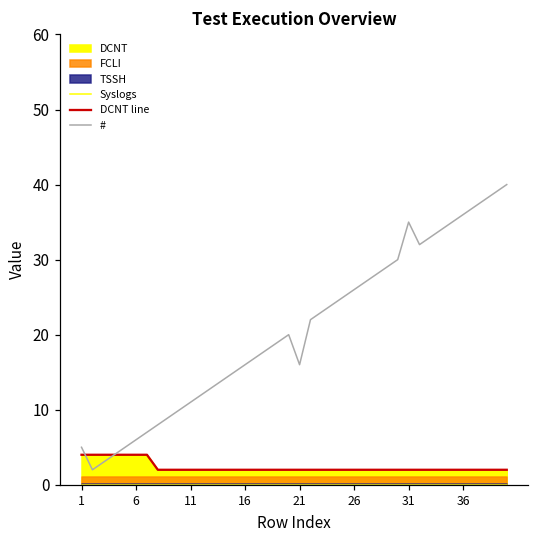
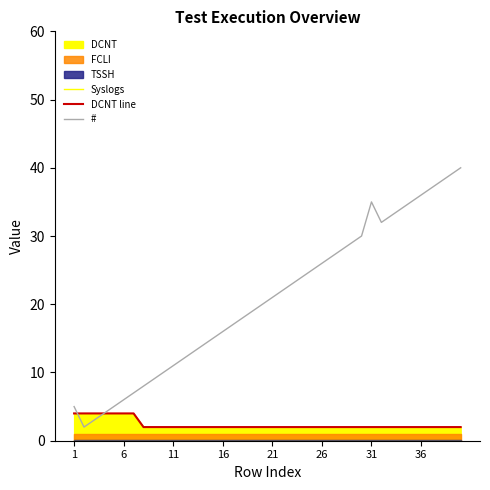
#, 21: 16 -> 21
